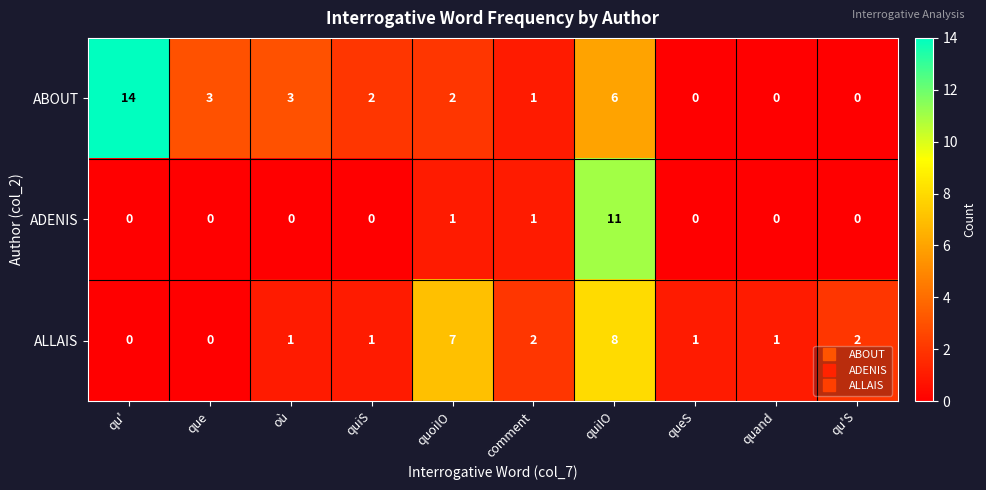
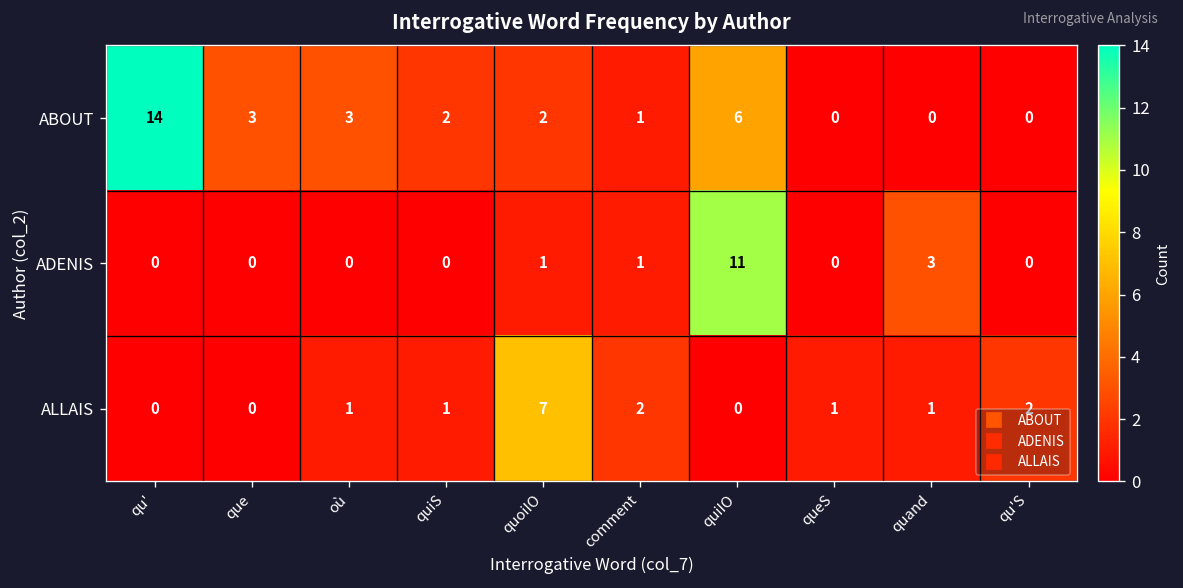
ADENIS, quand: 0 -> 3
ALLAIS, quiIO: 8 -> 0
